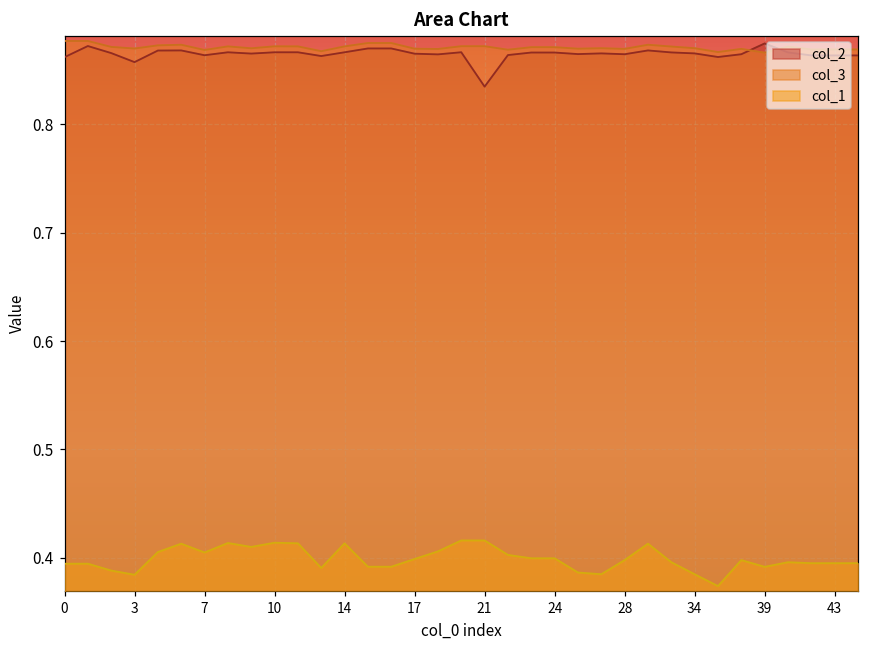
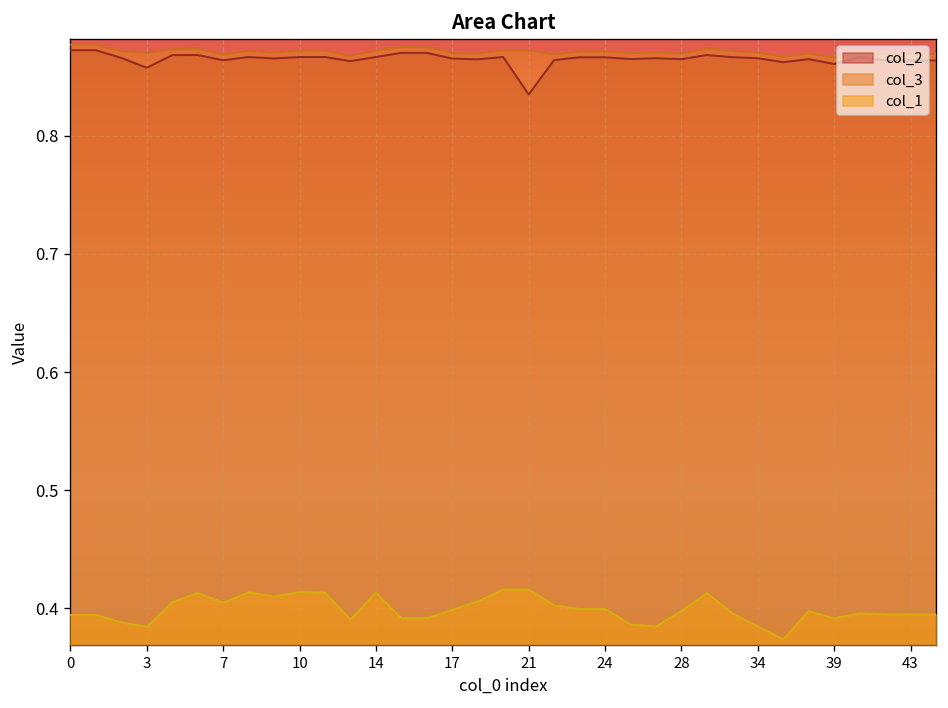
col_2, 0: 0.86 -> 0.87
col_2, 39: 0.87 -> 0.86
